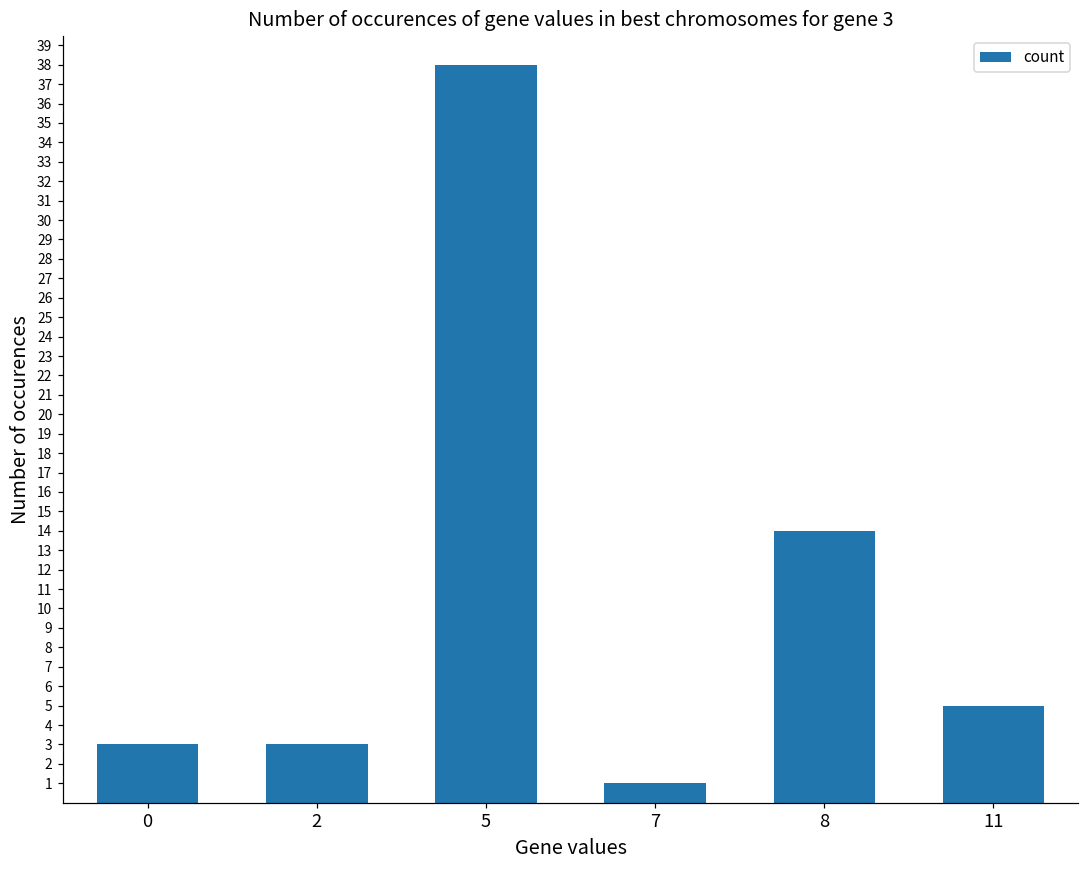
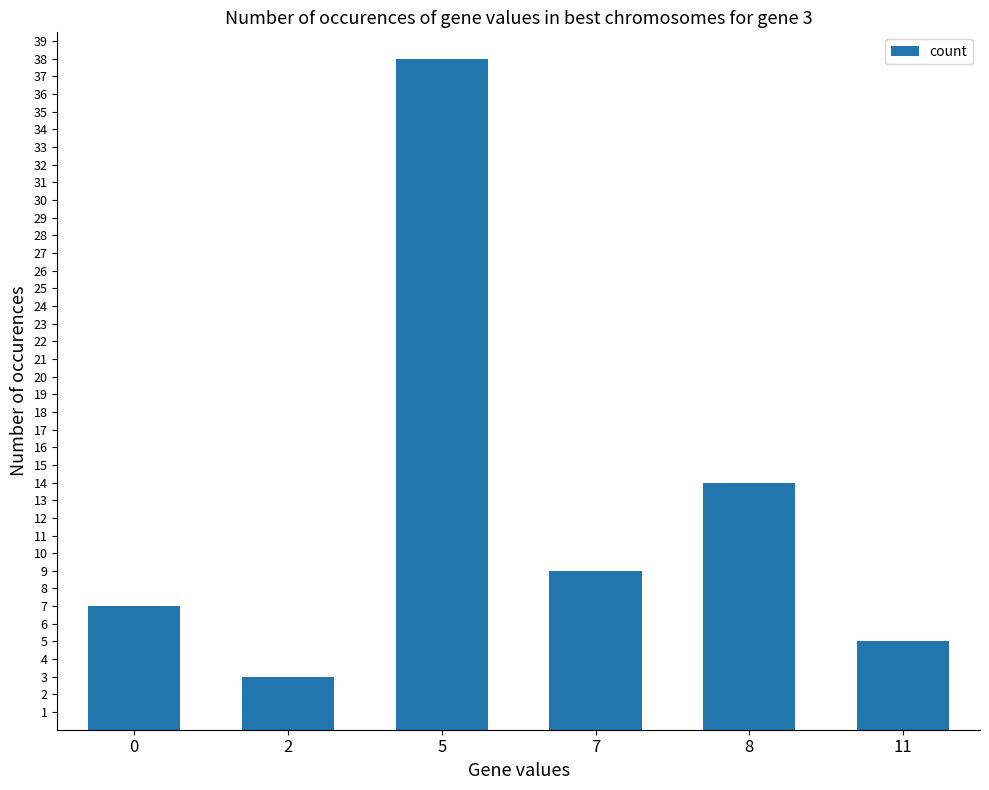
0: 3 -> 7
7: 1 -> 9
